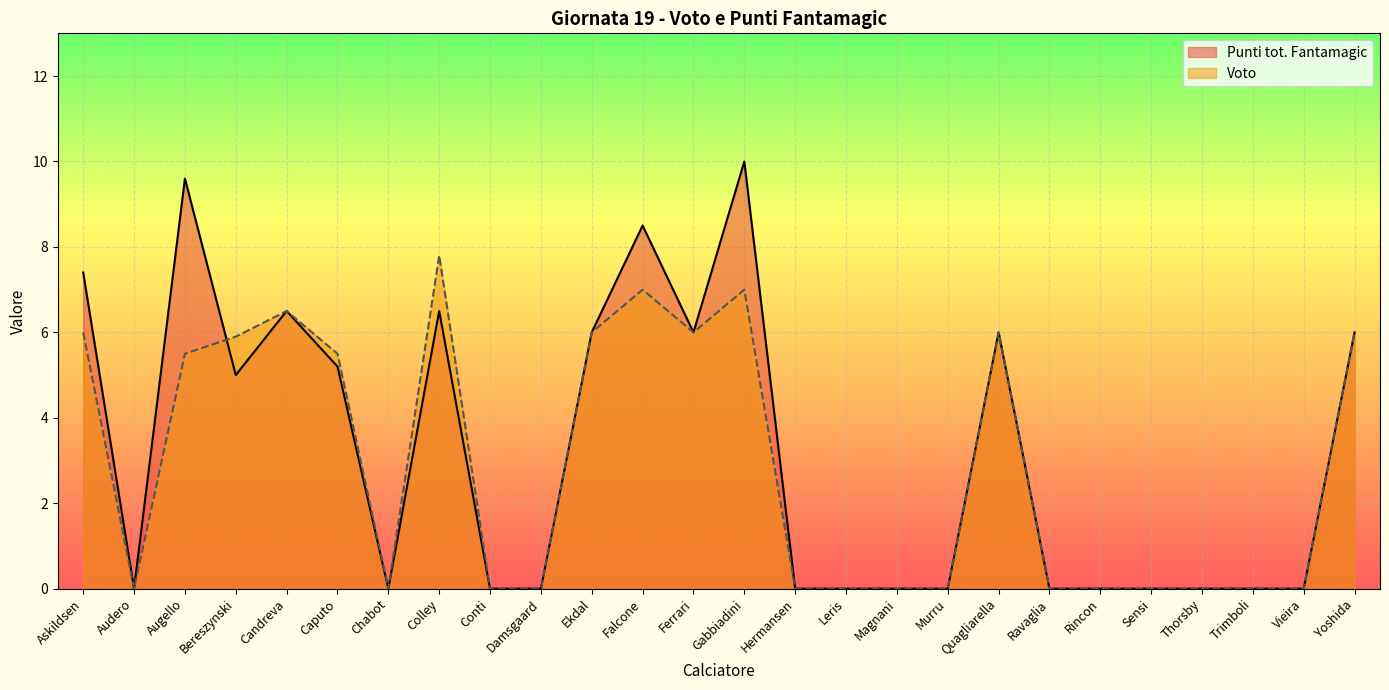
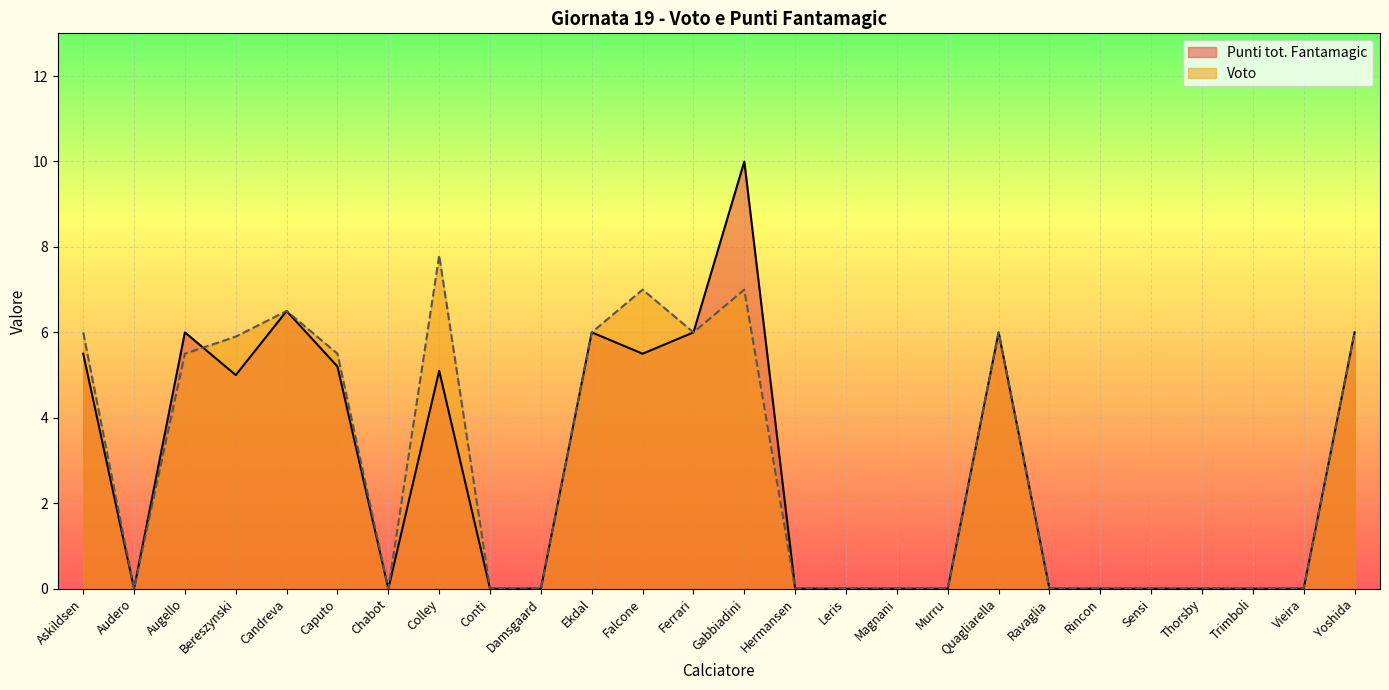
Punti tot. Fantamagic, Askildsen: 7.4 -> 5.5
Punti tot. Fantamagic, Augello: 9.6 -> 6.0
Punti tot. Fantamagic, Colley: 6.5 -> 5.1
Punti tot. Fantamagic, Falcone: 8.5 -> 5.5
